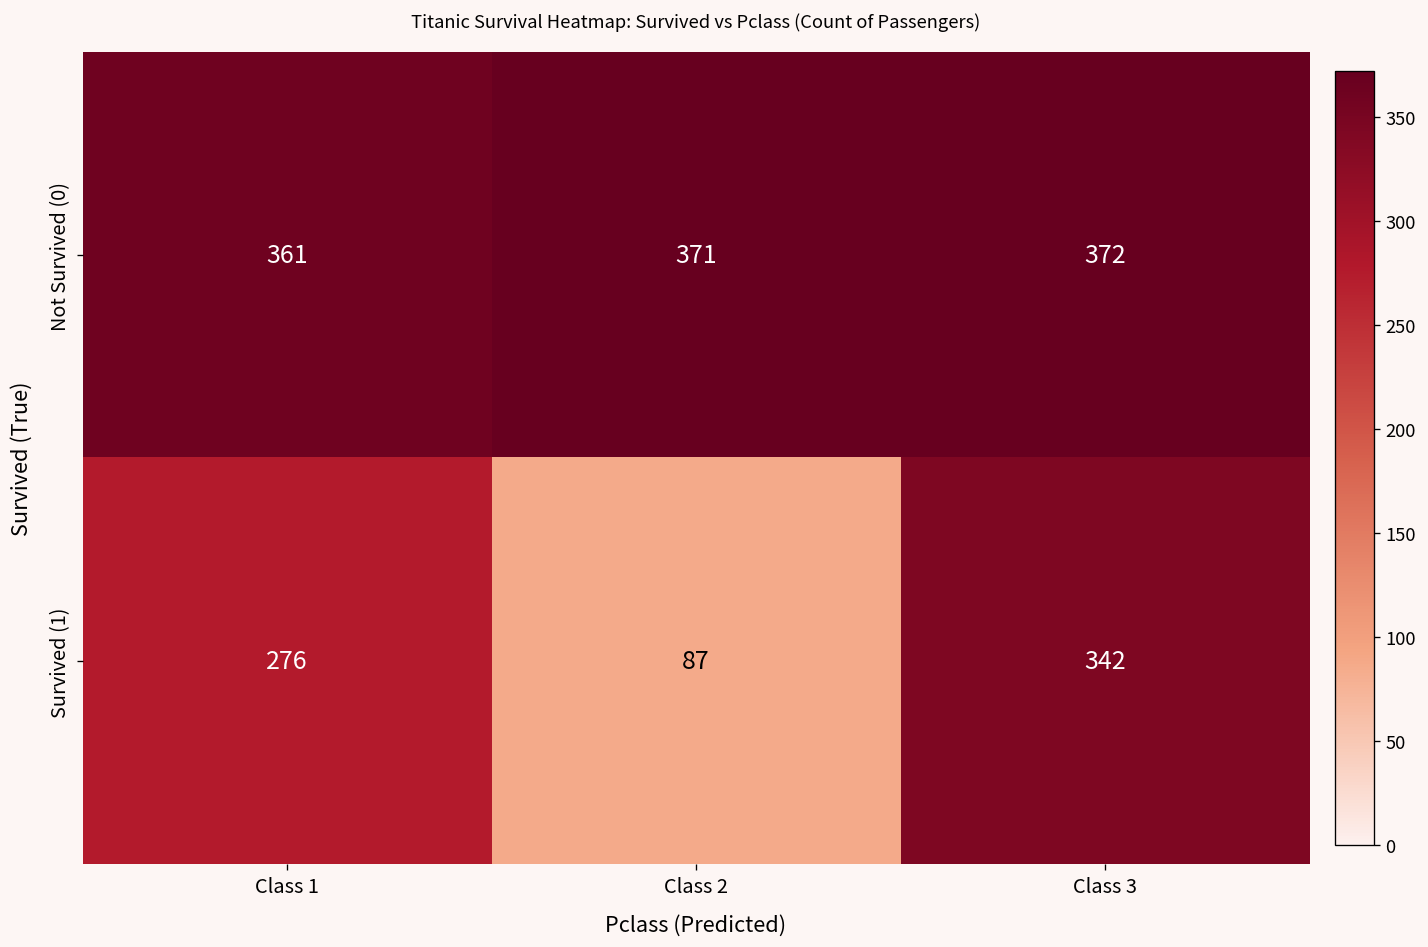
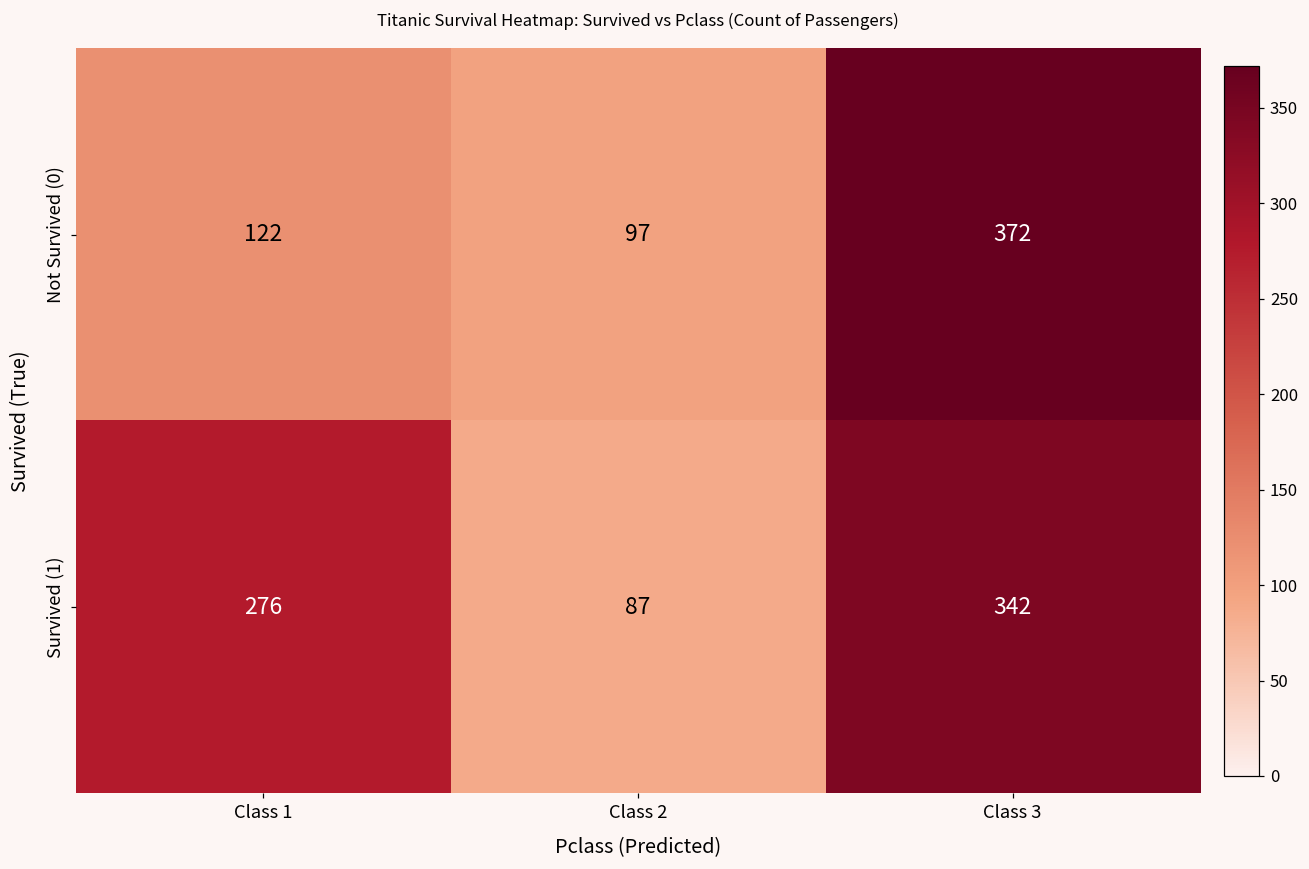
Not Survived (0), Class 1: 361 -> 122
Not Survived (0), Class 2: 371 -> 97
